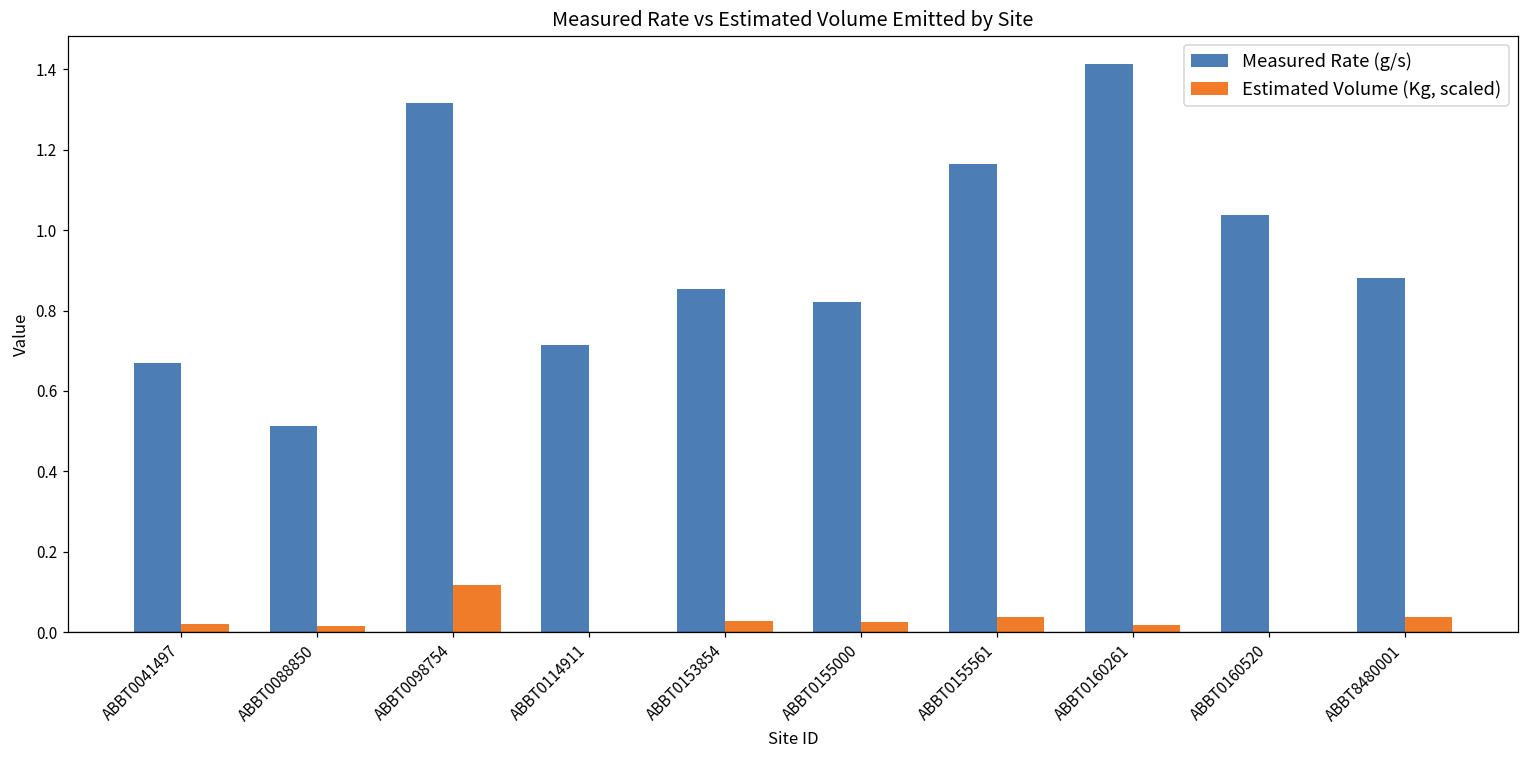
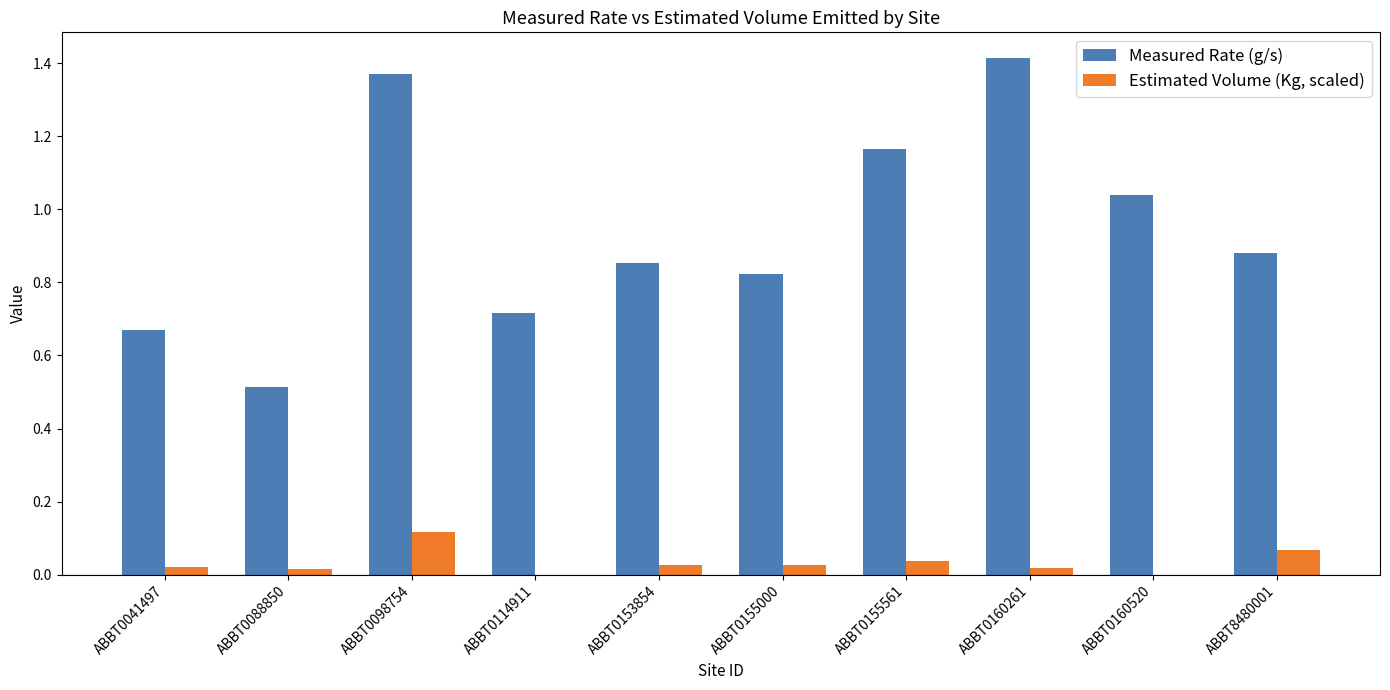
Measured Rate (g/s), ABBT0098754: 1.32 -> 1.37
Estimated Volume (Kg, scaled), ABBT8480001: 0.04 -> 0.07
